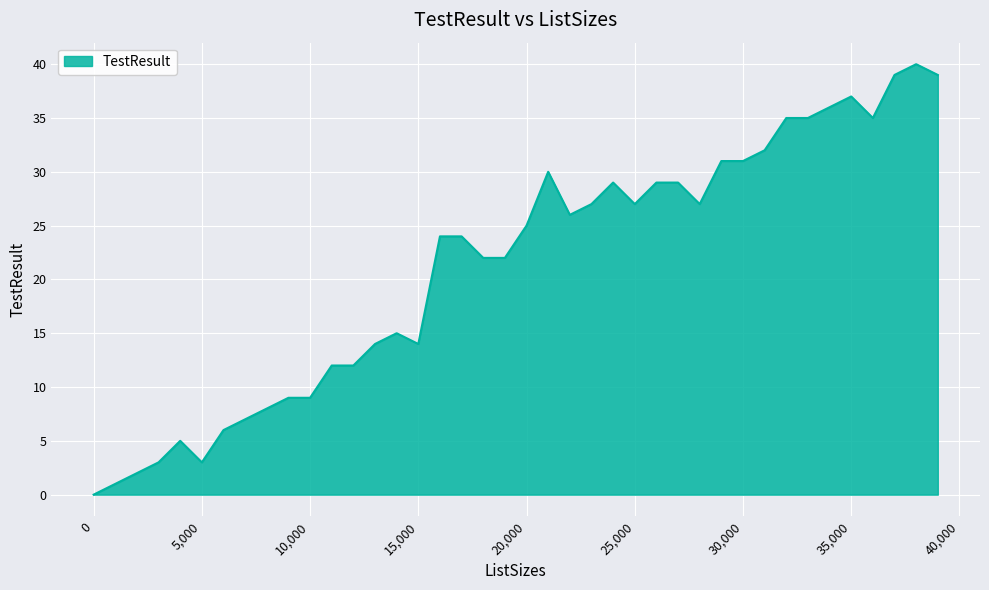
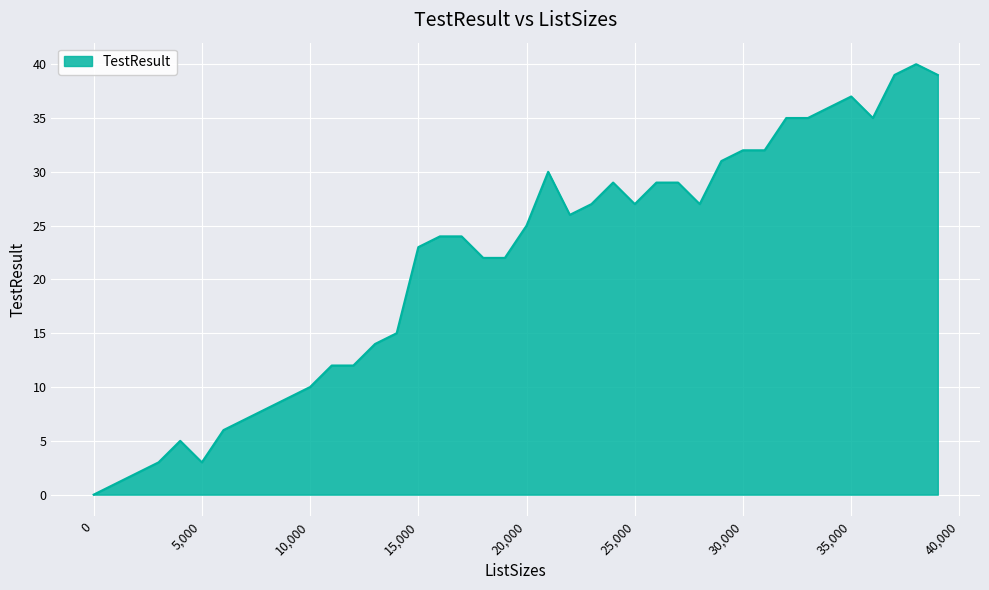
10,000: 9 -> 10
15,000: 14 -> 23
30,000: 31 -> 32
